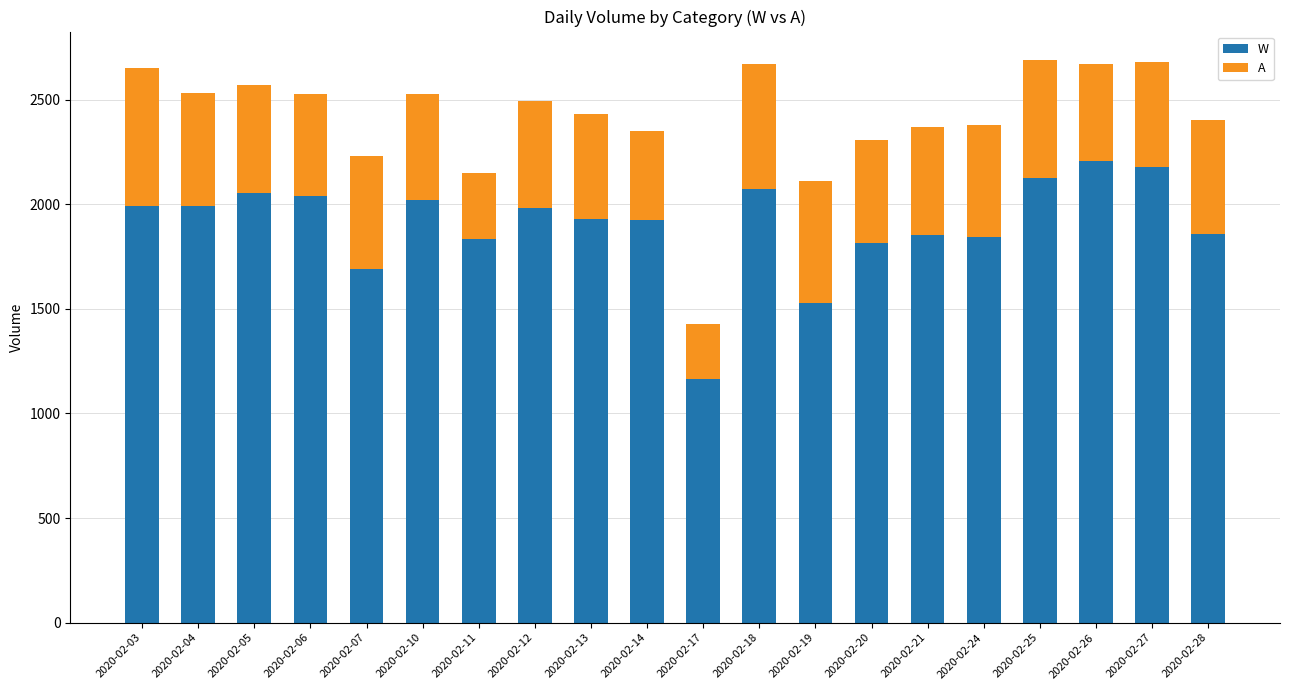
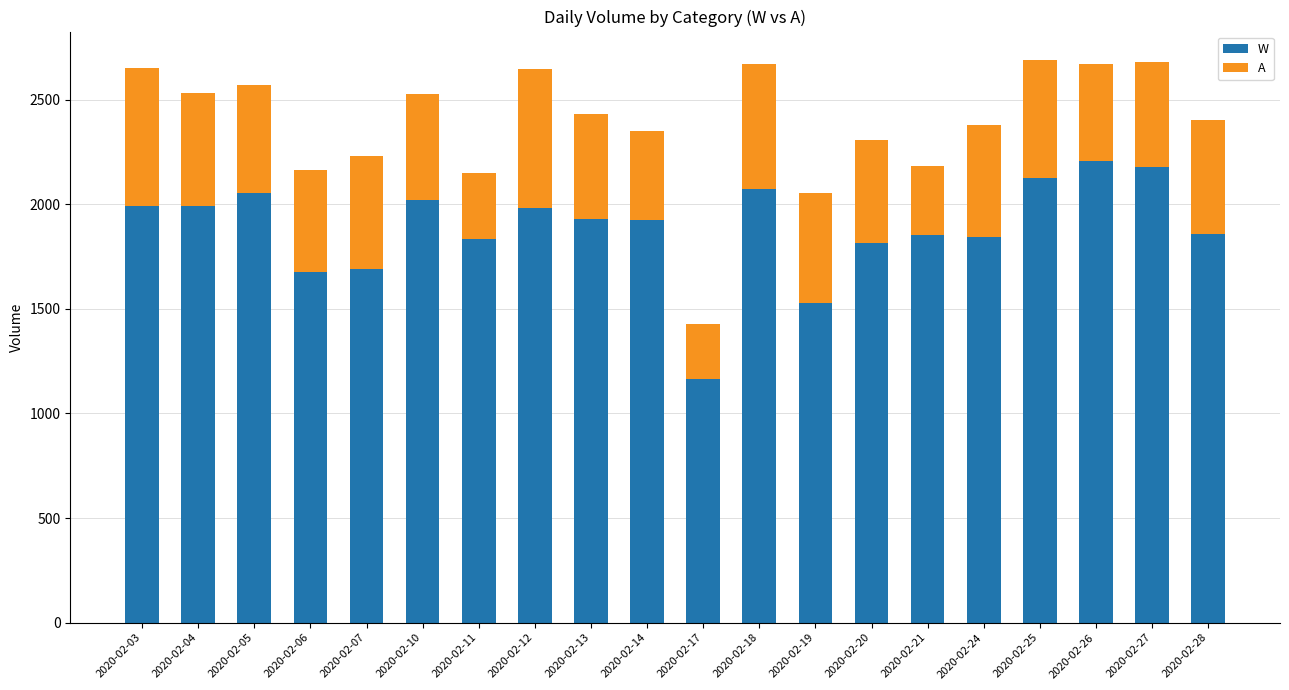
W, 2020-02-06: 2040 -> 1680
A, 2020-02-12: 510 -> 670
A, 2020-02-19: 580 -> 530
A, 2020-02-21: 510 -> 330
